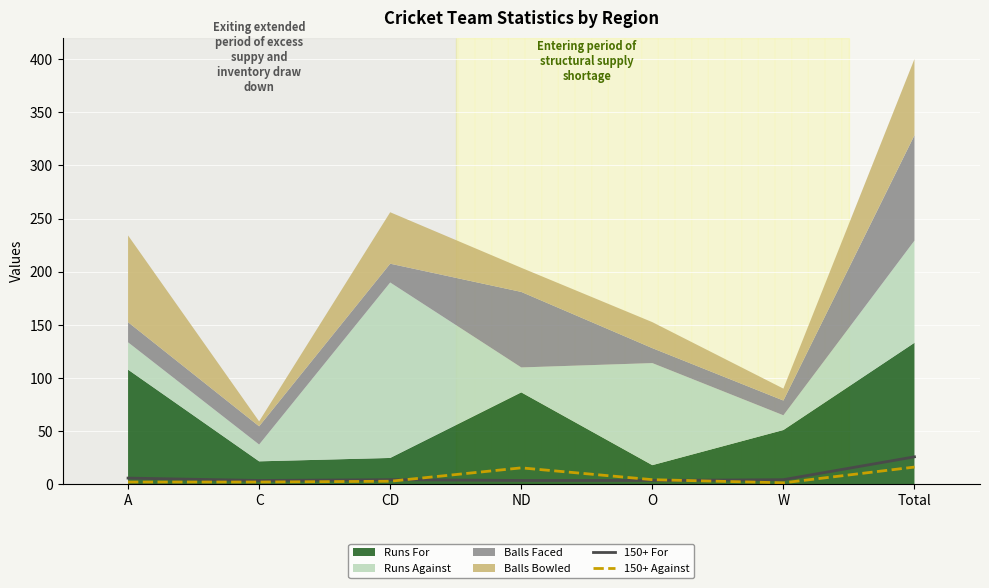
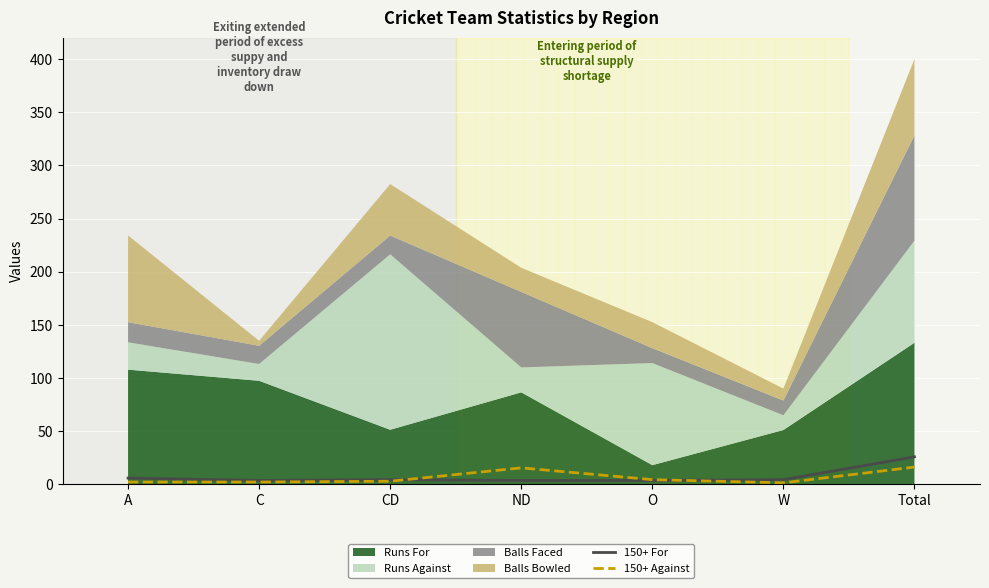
Runs For, C: 22 -> 97
Runs For, CD: 25 -> 51
